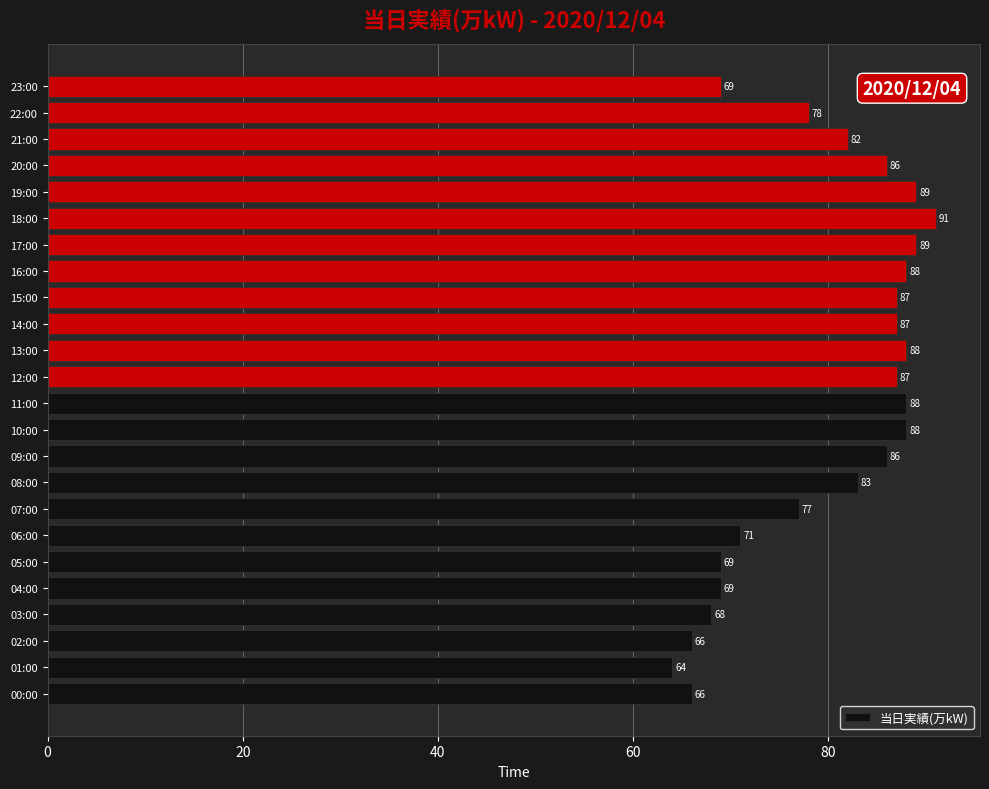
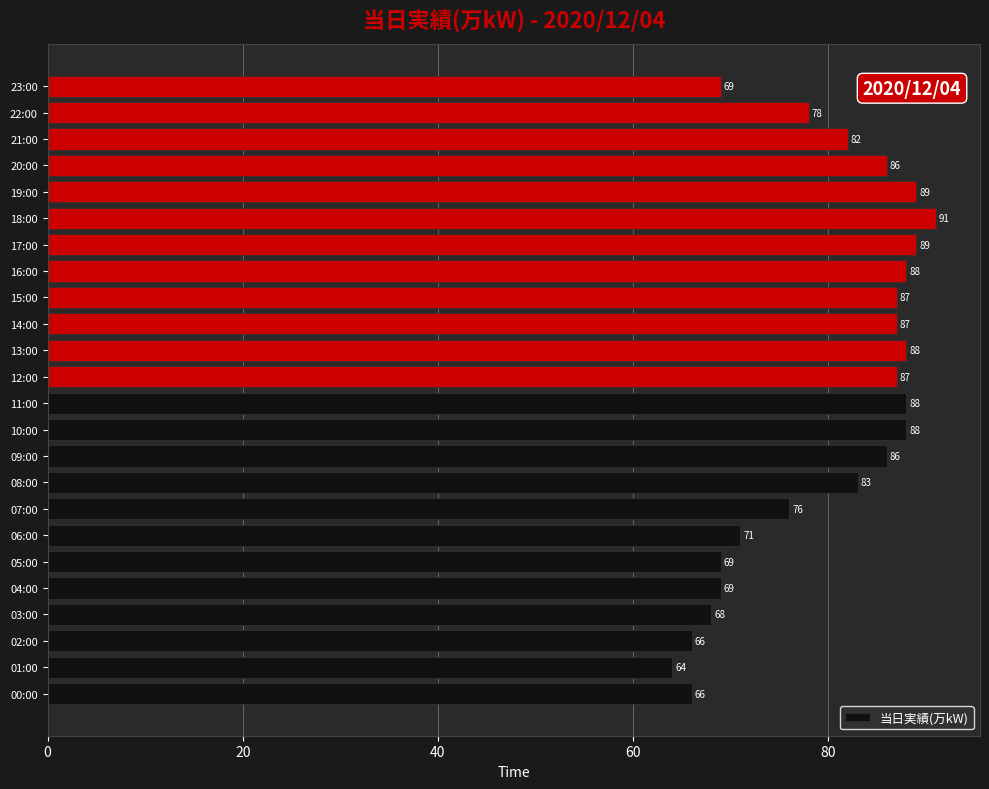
07:00: 77 -> 76
